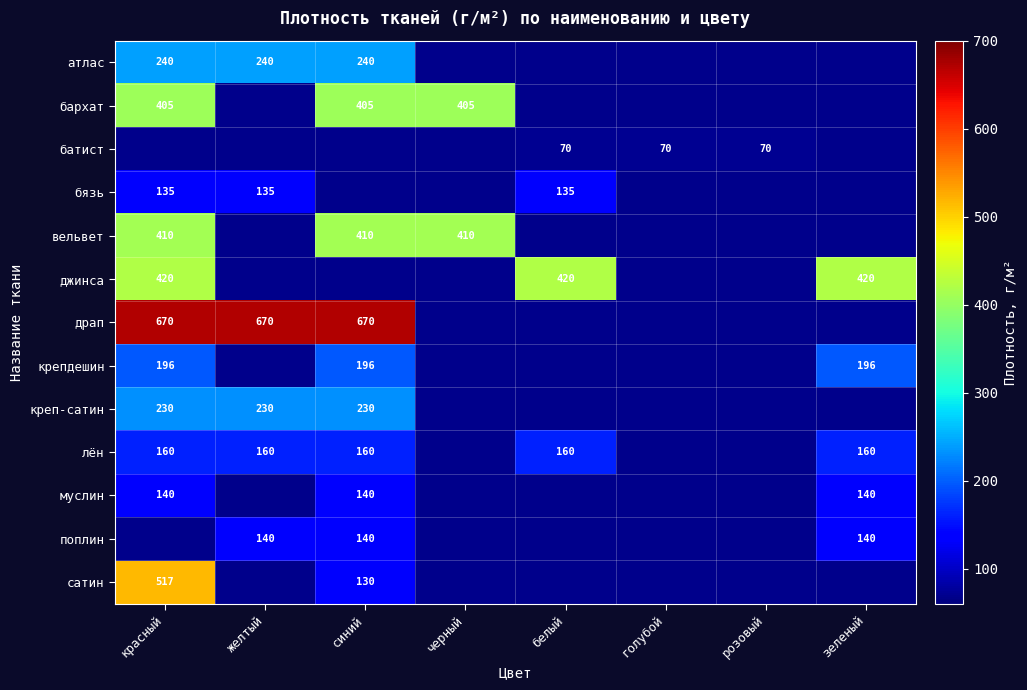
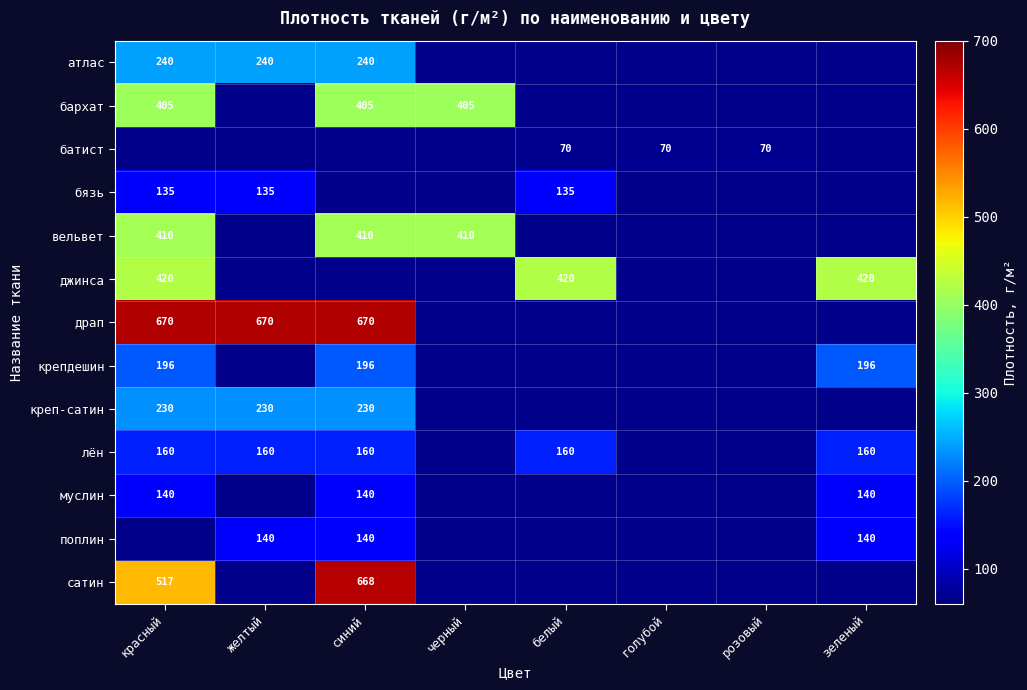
сатин, синий: 130 -> 668
